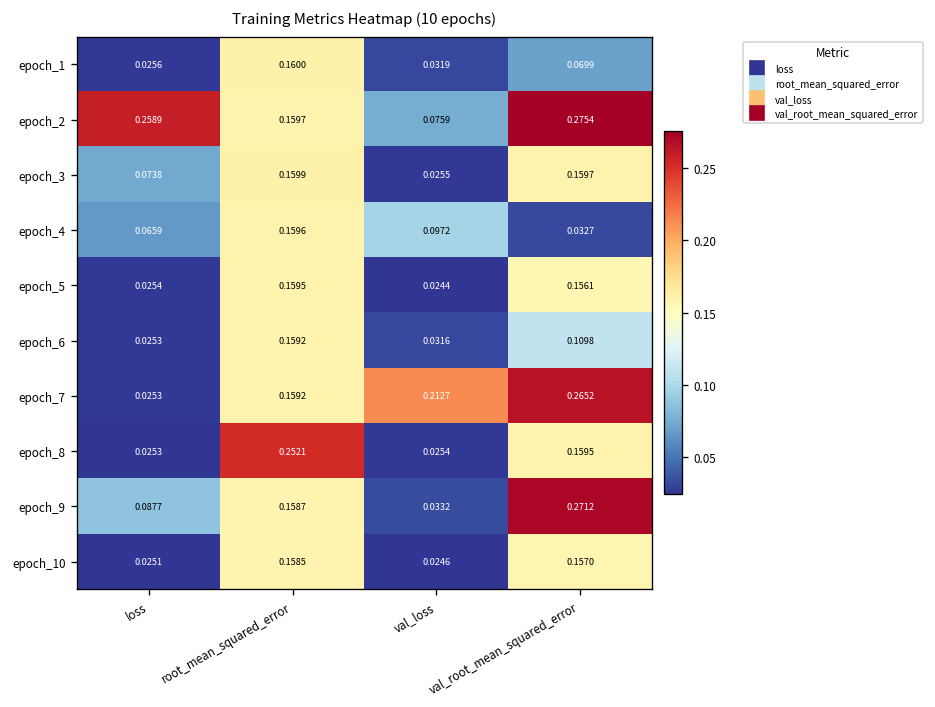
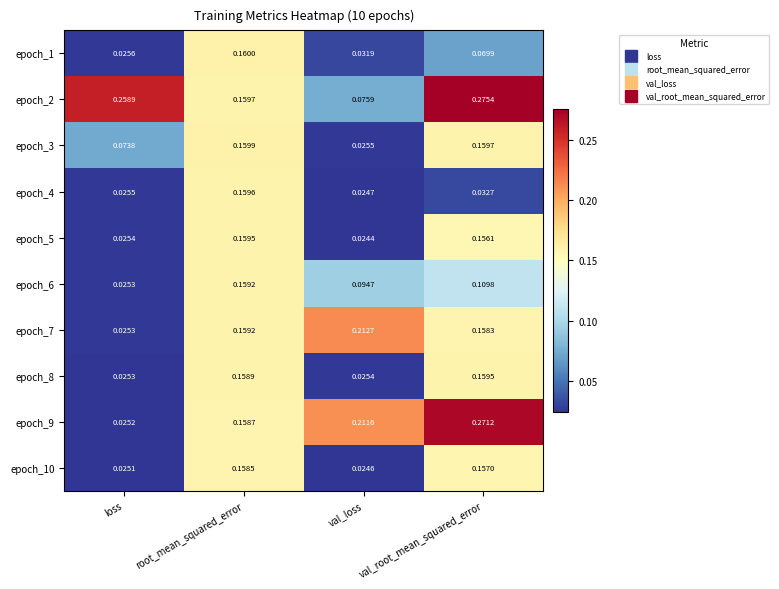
epoch_4, loss: 0.0659 -> 0.0255
epoch_4, val_loss: 0.0972 -> 0.0247
epoch_6, val_loss: 0.0316 -> 0.0947
epoch_7, val_root_mean_squared_error: 0.2652 -> 0.1583
epoch_8, root_mean_squared_error: 0.2521 -> 0.1589
epoch_9, loss: 0.0877 -> 0.0252
epoch_9, val_loss: 0.0332 -> 0.2116
